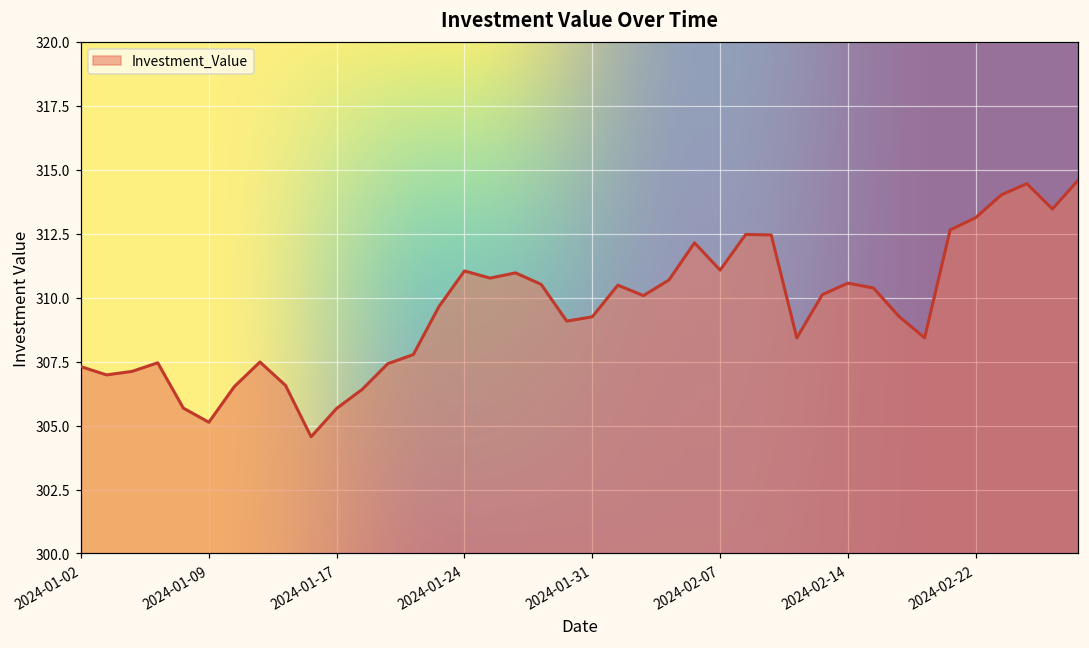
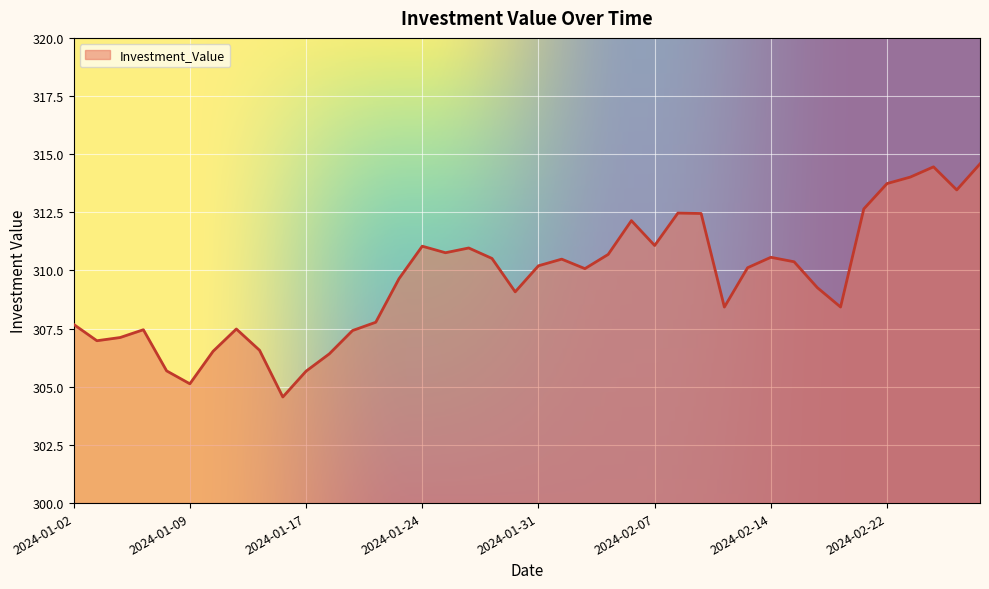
2024-01-02: 307.3 -> 307.7
2024-01-31: 309.3 -> 310.2
2024-02-22: 313.1 -> 313.7
